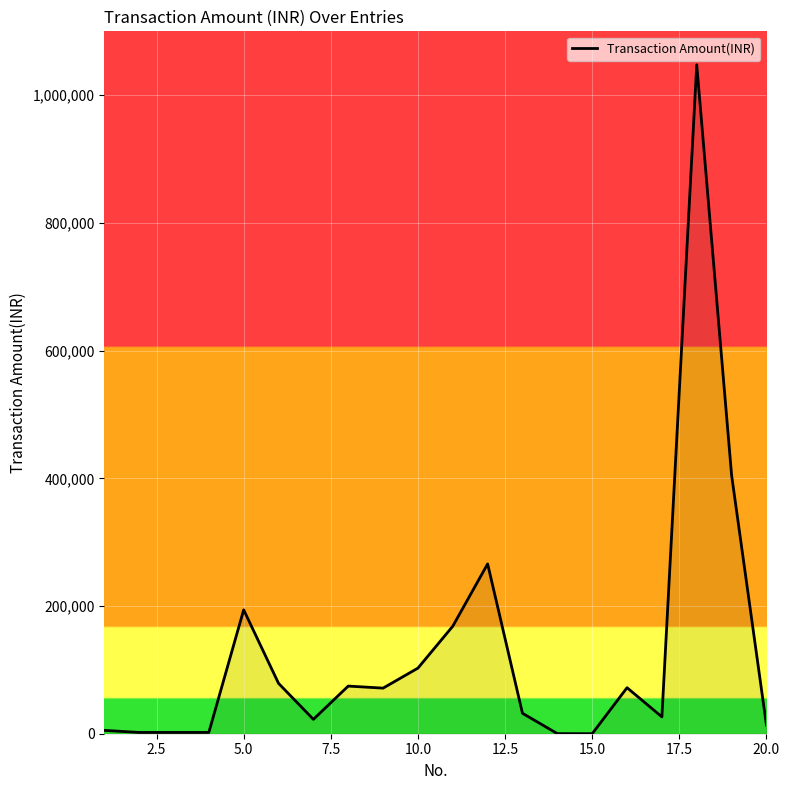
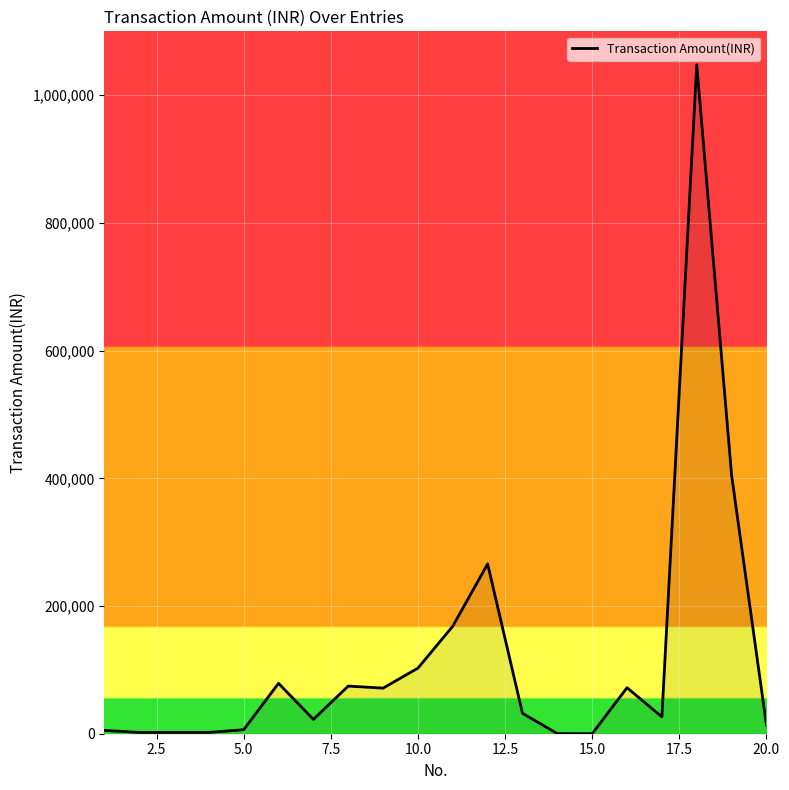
5.0: 190,000 -> 10,000
